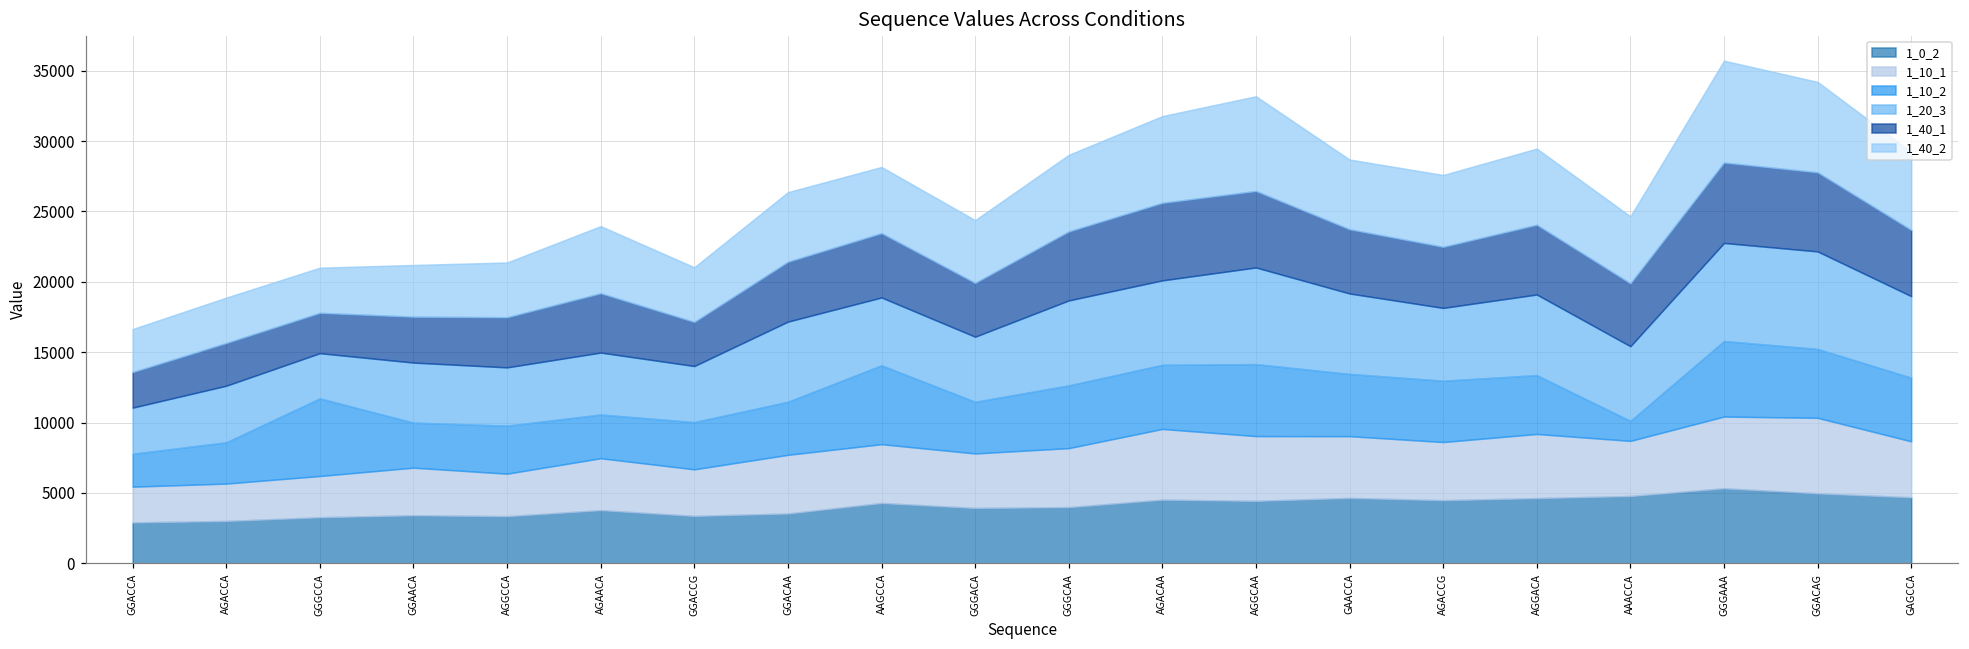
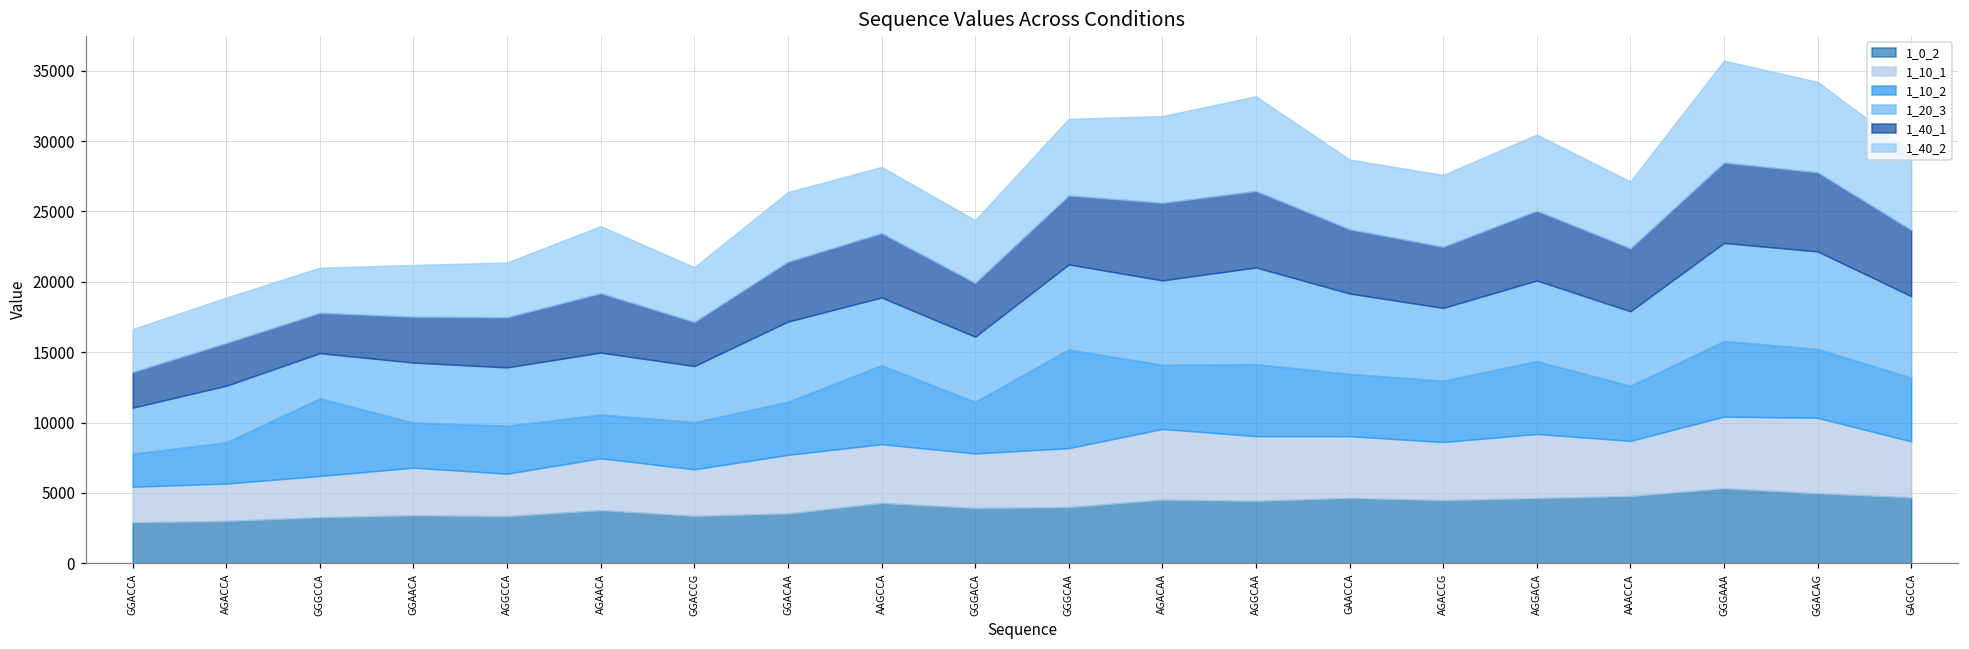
1_10_2, GGGCAA: 4500 -> 7000
1_10_2, AGGACA: 4200 -> 5200
1_10_2, AAACCA: 1400 -> 3900
